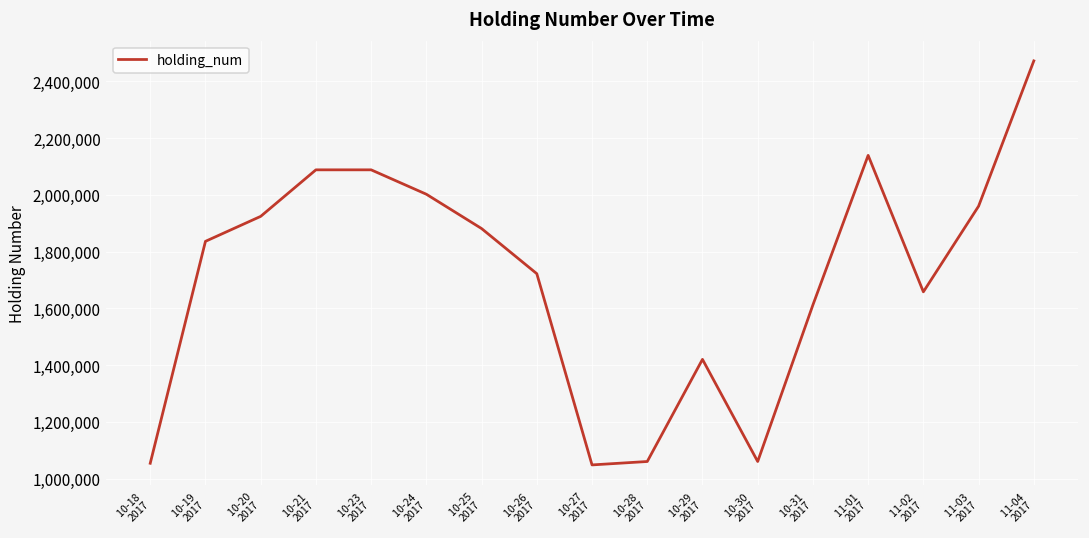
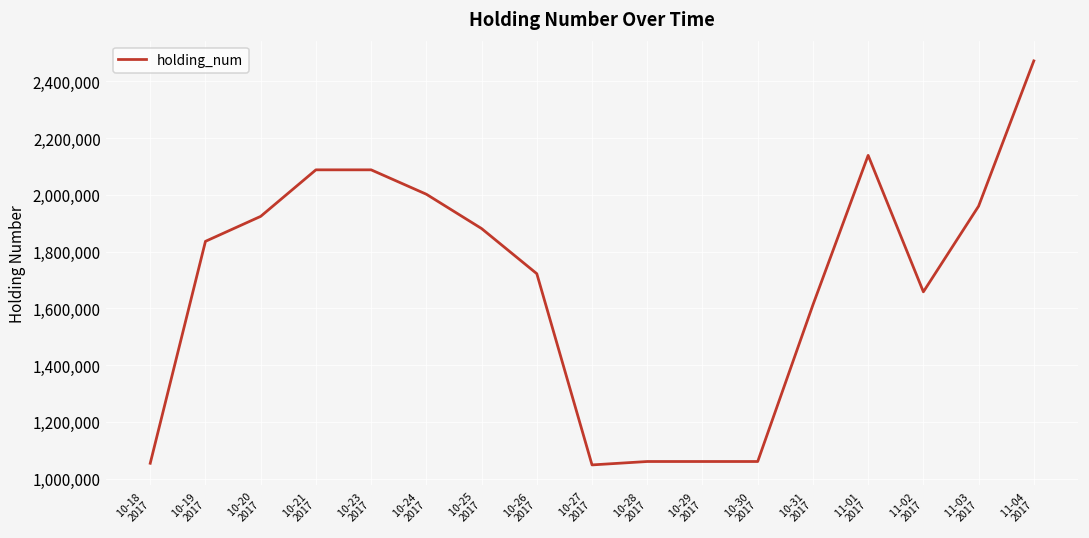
10-29 2017: 1,420,000 -> 1,060,000
